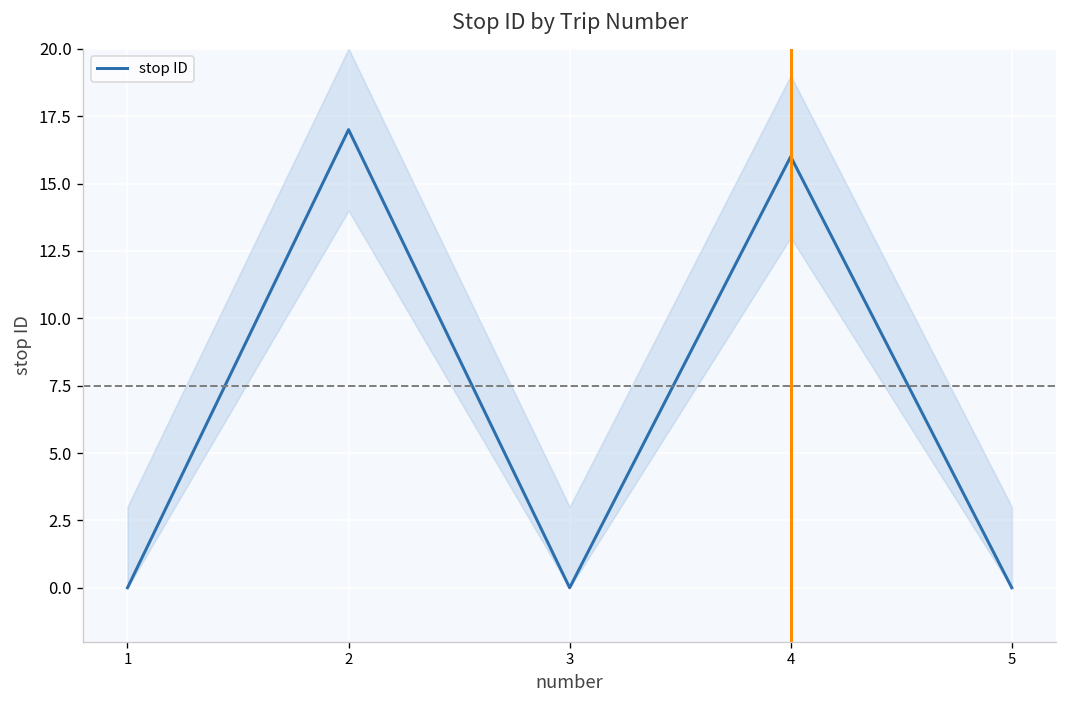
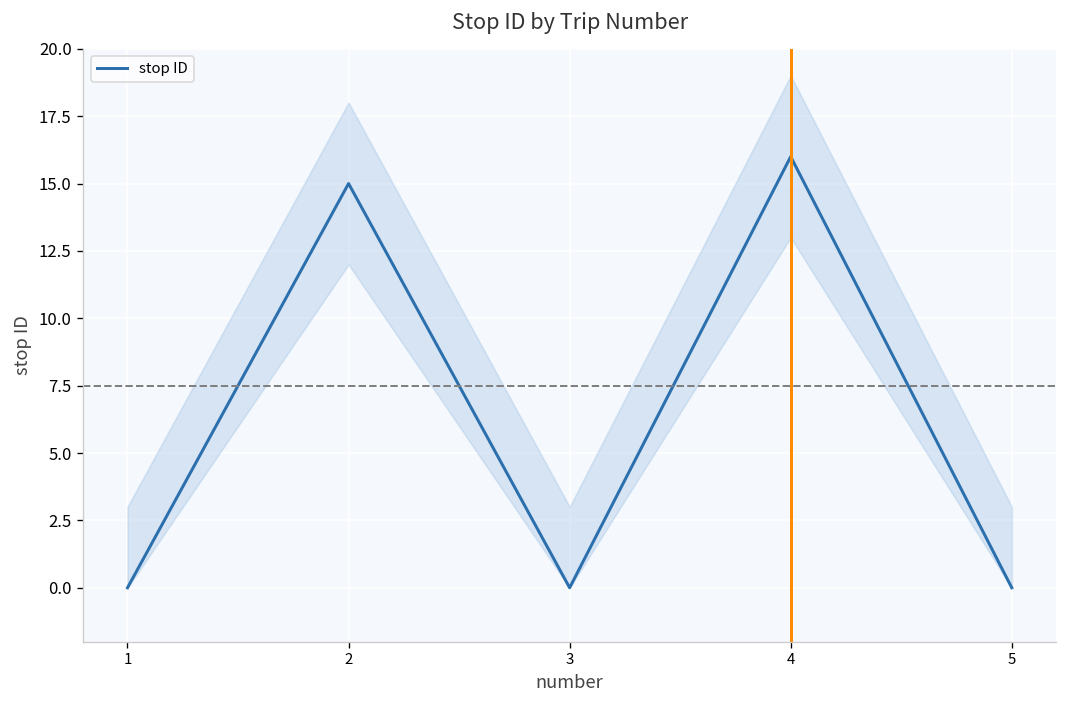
stop ID, 2: 17 -> 15
